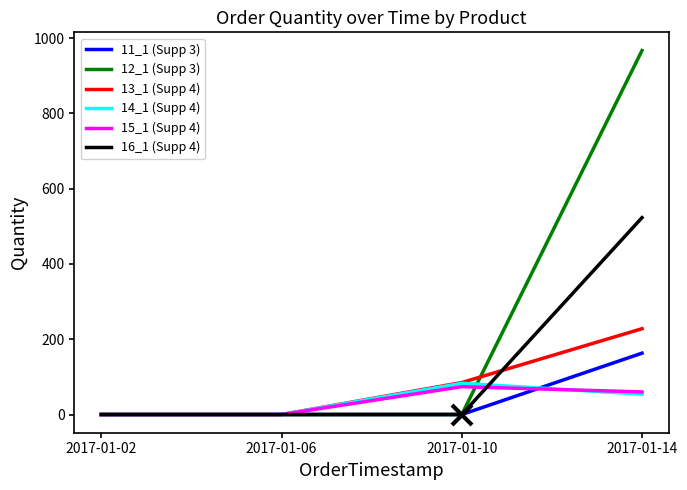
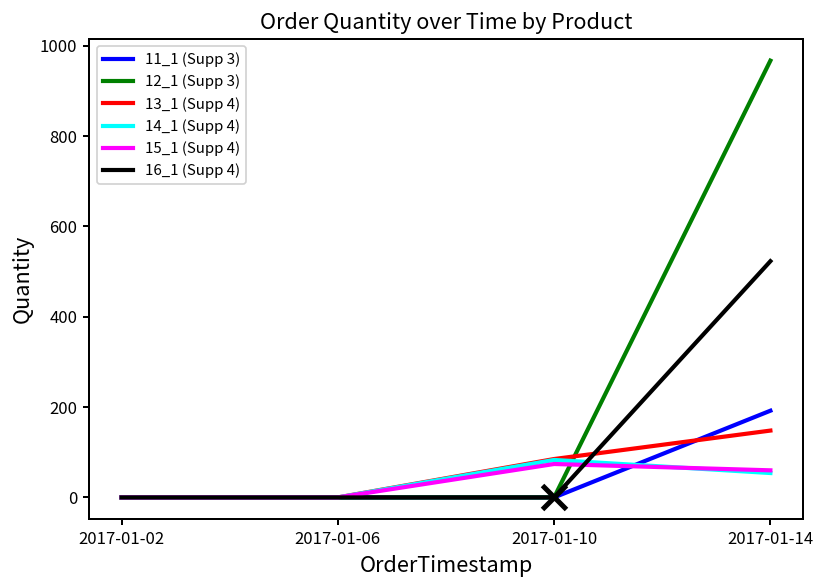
11_1 (Supp 3), 2017-01-14: 160 -> 190
13_1 (Supp 4), 2017-01-14: 230 -> 150
